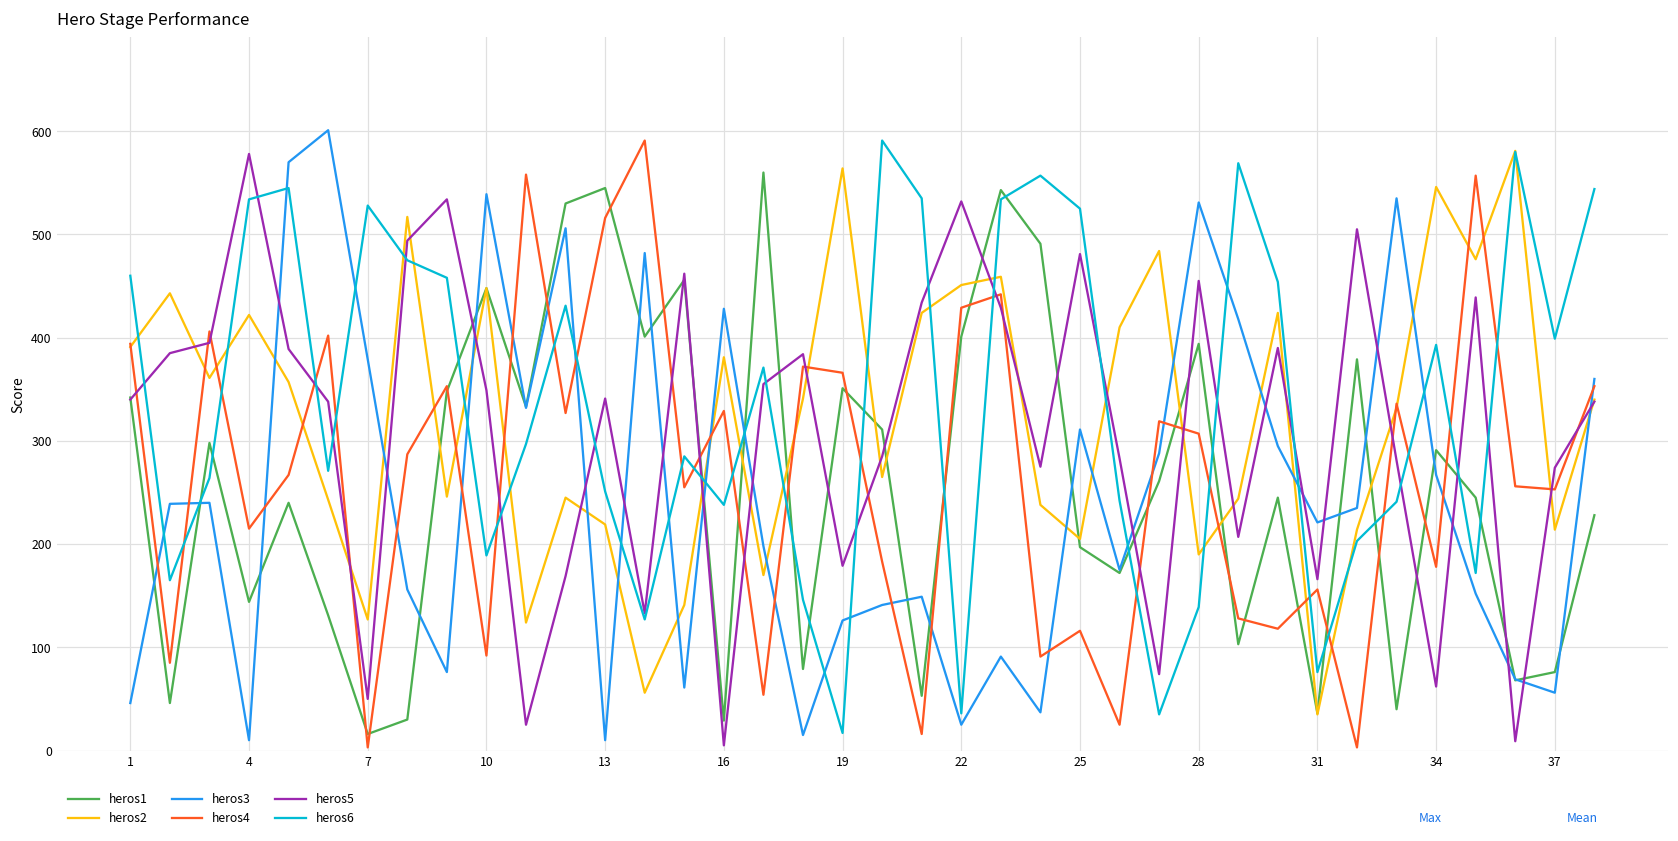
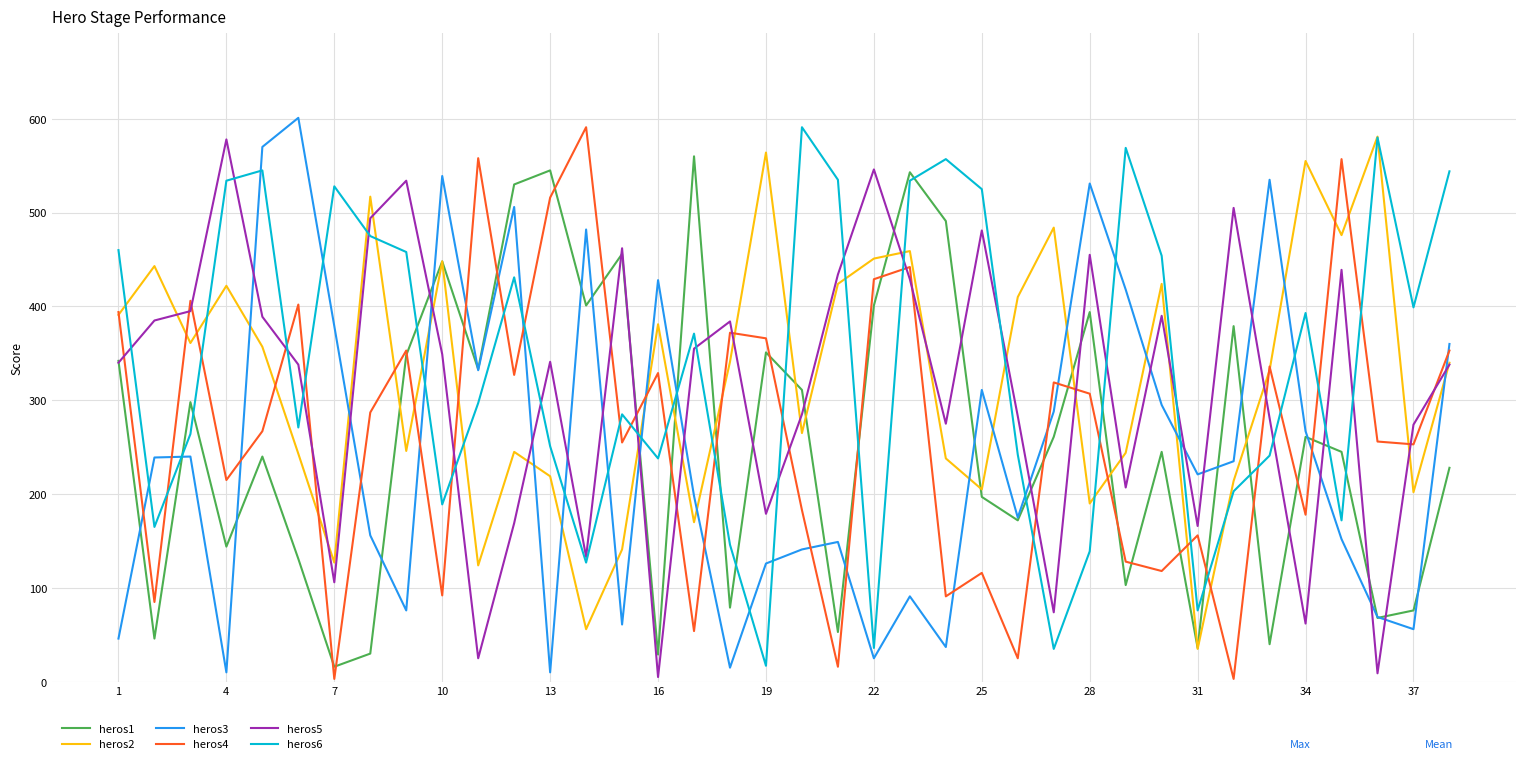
heros5, 7: 50 -> 110
heros5, 22: 530 -> 550
heros1, 34: 290 -> 260
heros2, 34: 550 -> 560
heros2, 37: 210 -> 200
